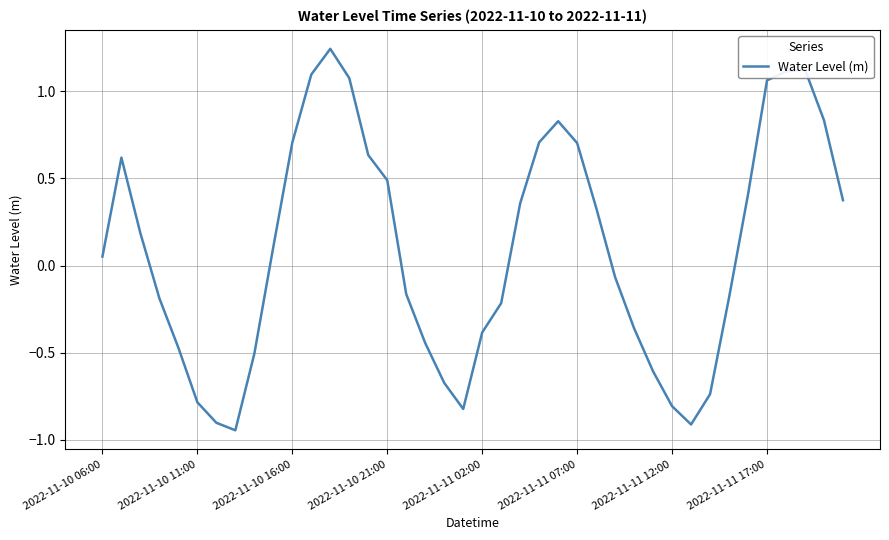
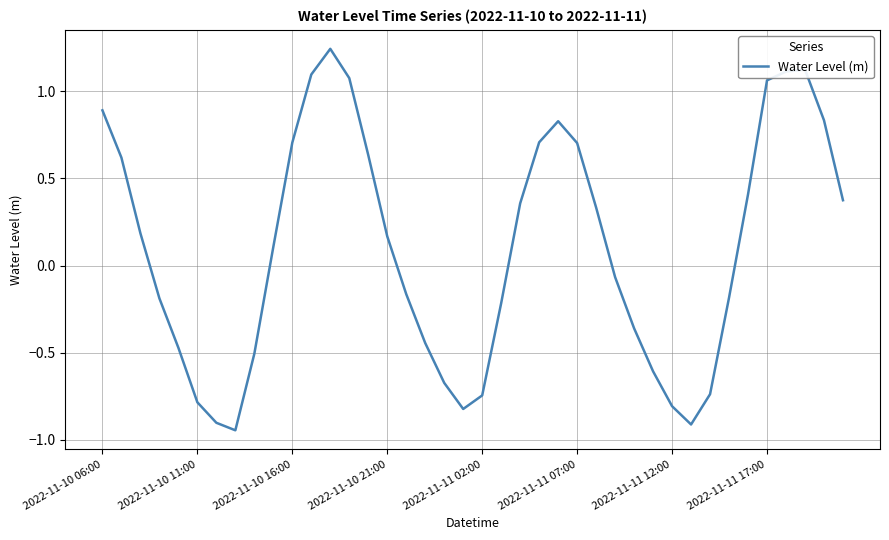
2022-11-10 06:00: 0.05 -> 0.89
2022-11-10 21:00: 0.49 -> 0.17
2022-11-11 02:00: -0.38 -> -0.75
